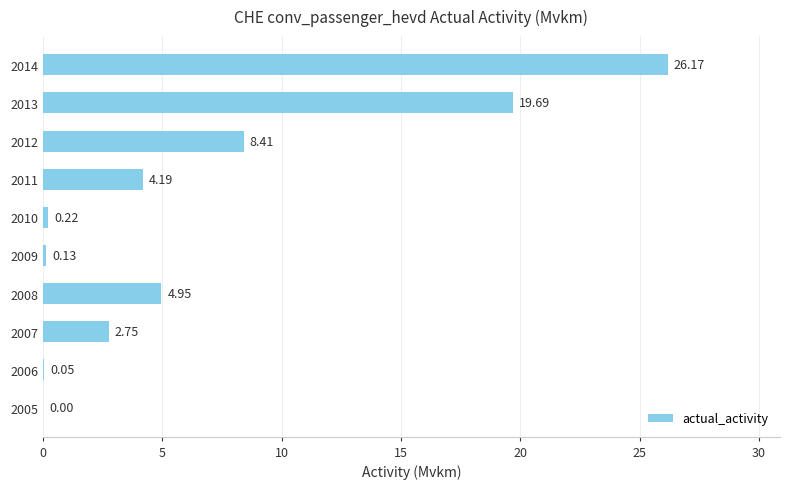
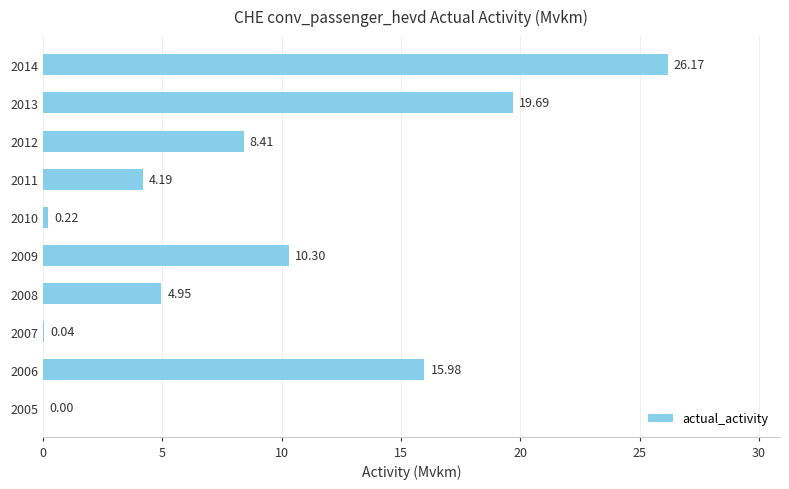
2009: 0.13 -> 10.30
2007: 2.75 -> 0.04
2006: 0.05 -> 15.98
